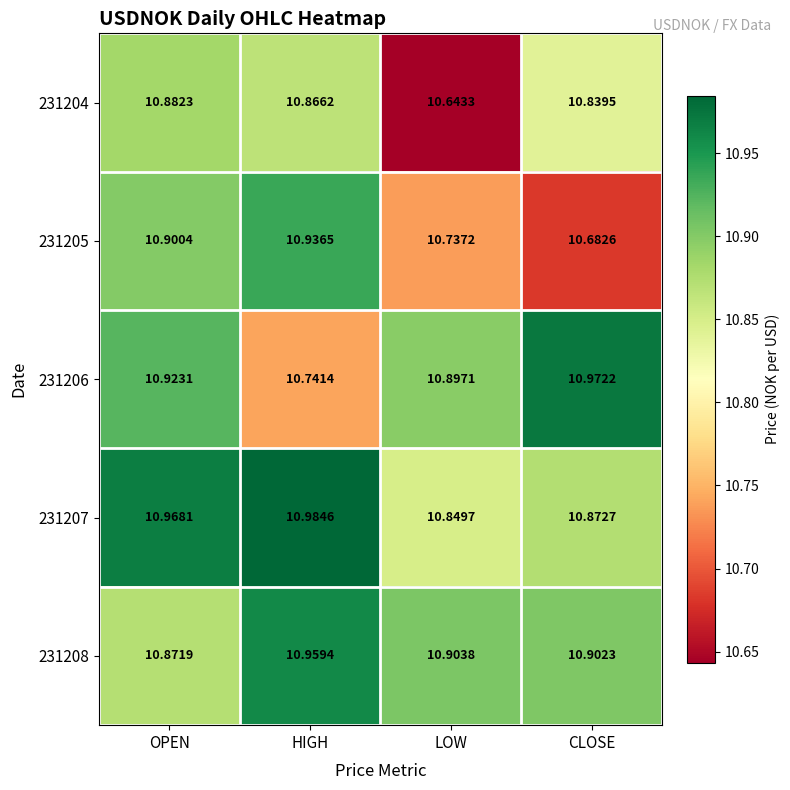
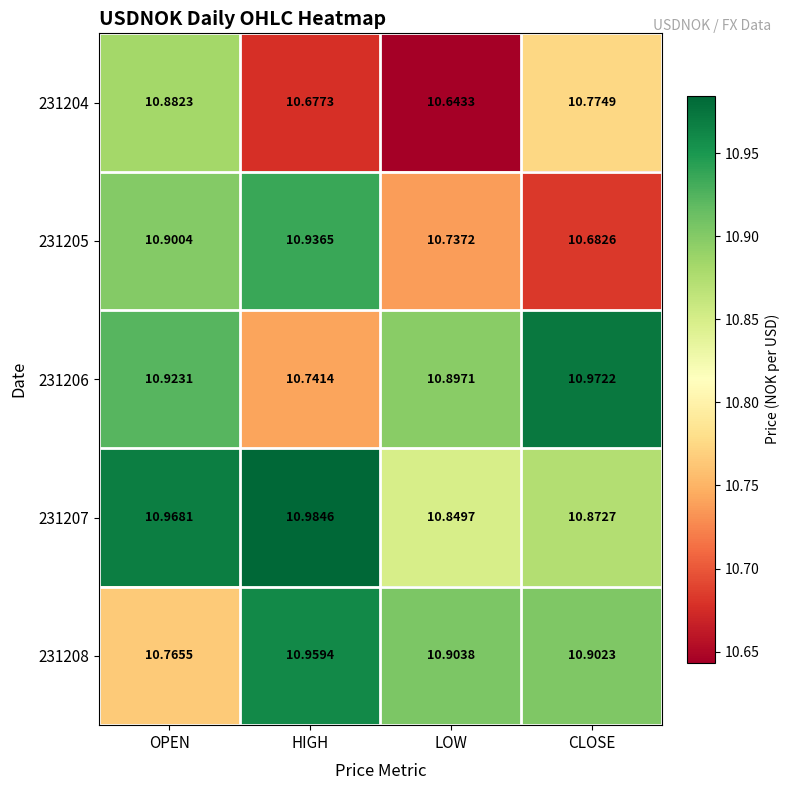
231204, HIGH: 10.8662 -> 10.6773
231204, CLOSE: 10.8395 -> 10.7749
231208, OPEN: 10.8719 -> 10.7655
